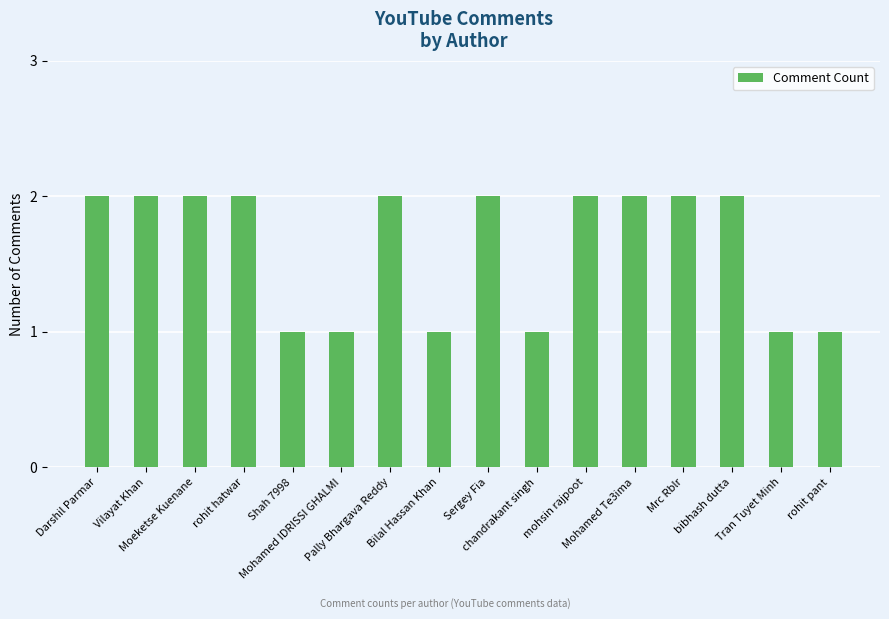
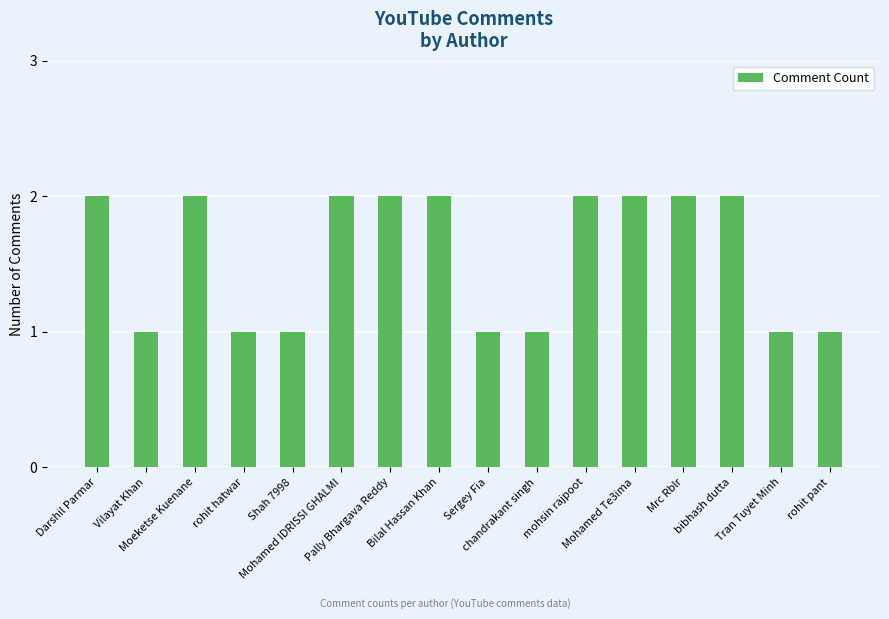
Vilayat Khan: 2 -> 1
rohit hatwar: 2 -> 1
Mohamed IDRISSI GHALMI: 1 -> 2
Bilal Hassan Khan: 1 -> 2
Sergey Fia: 2 -> 1
